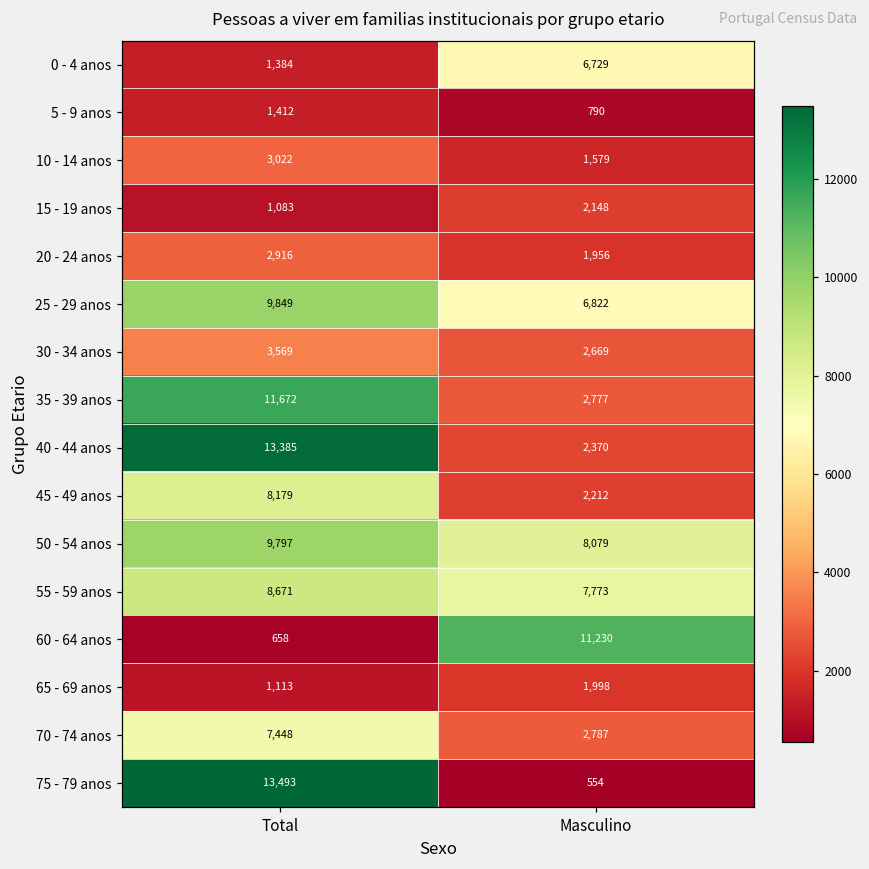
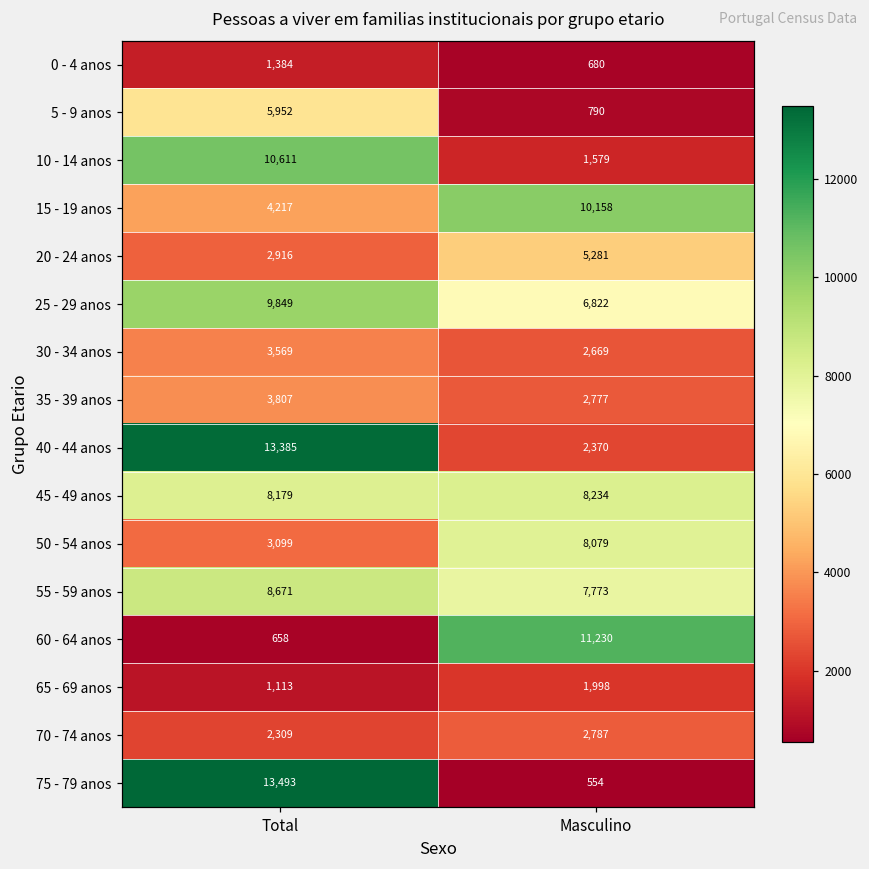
0 - 4 anos, Masculino: 6,729 -> 680
5 - 9 anos, Total: 1,412 -> 5,952
10 - 14 anos, Total: 3,022 -> 10,611
15 - 19 anos, Total: 1,083 -> 4,217
15 - 19 anos, Masculino: 2,148 -> 10,158
20 - 24 anos, Masculino: 1,956 -> 5,281
35 - 39 anos, Total: 11,672 -> 3,807
45 - 49 anos, Masculino: 2,212 -> 8,234
50 - 54 anos, Total: 9,797 -> 3,099
70 - 74 anos, Total: 7,448 -> 2,309
